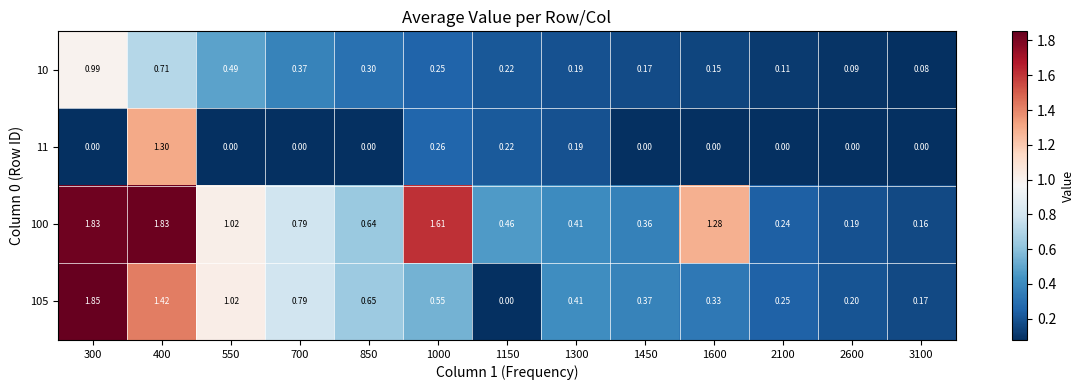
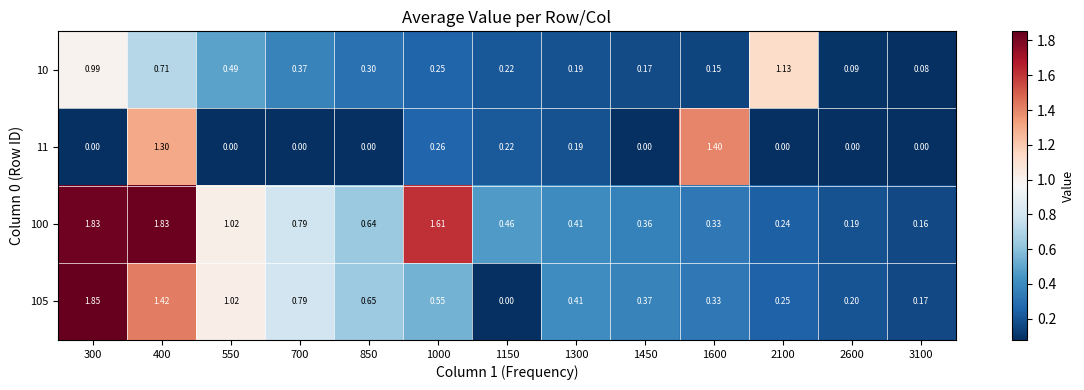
10, 2100: 0.11 -> 1.13
11, 1600: 0.00 -> 1.40
100, 1600: 1.28 -> 0.33
